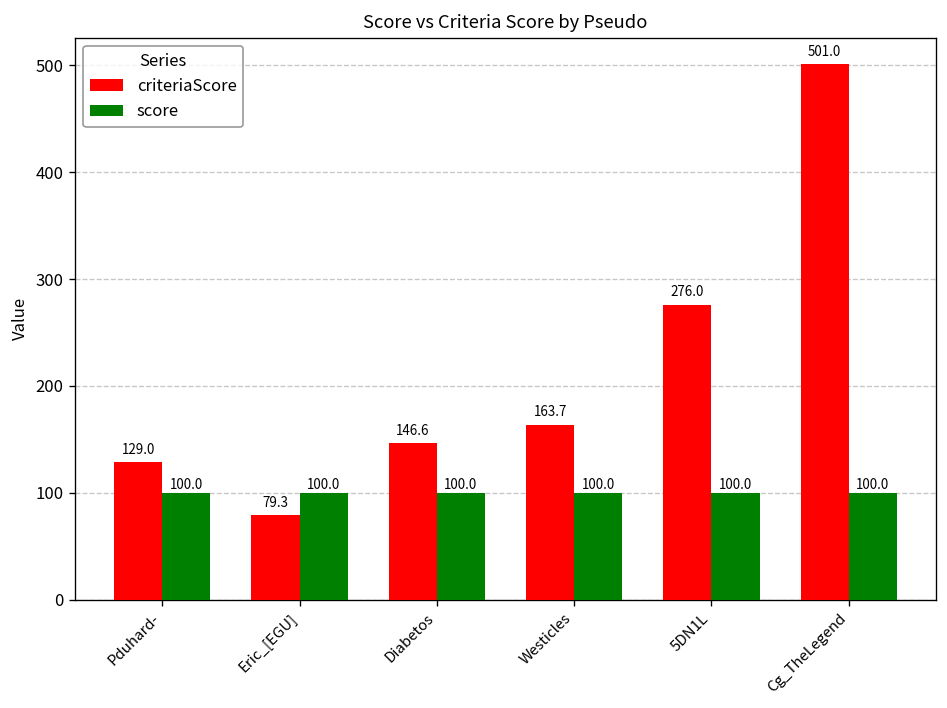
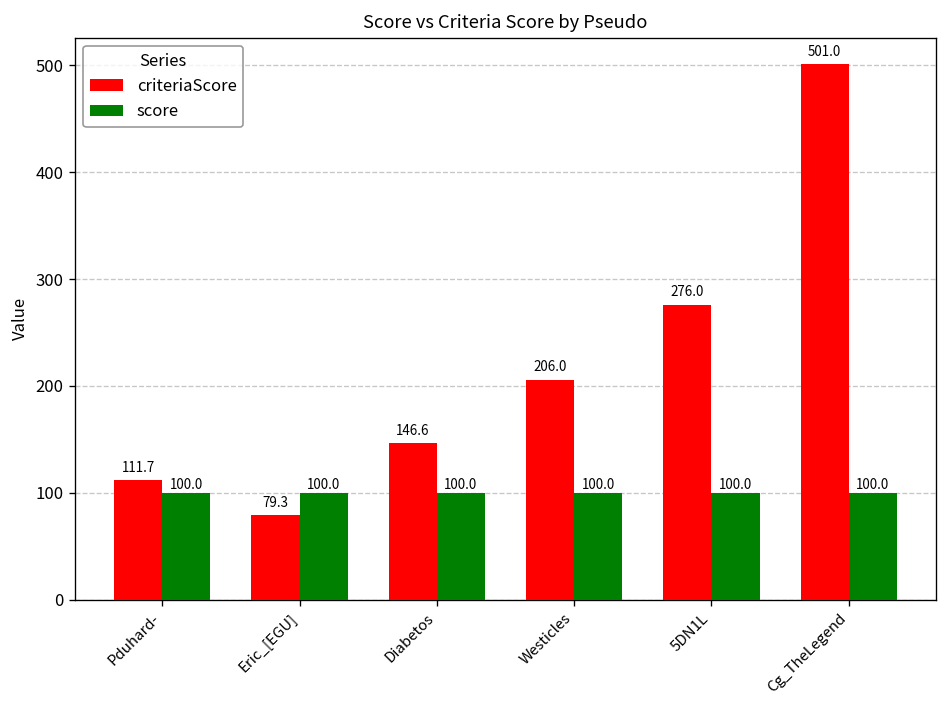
criteriaScore, Pduhard-: 129.0 -> 111.7
criteriaScore, Westicles: 163.7 -> 206.0
